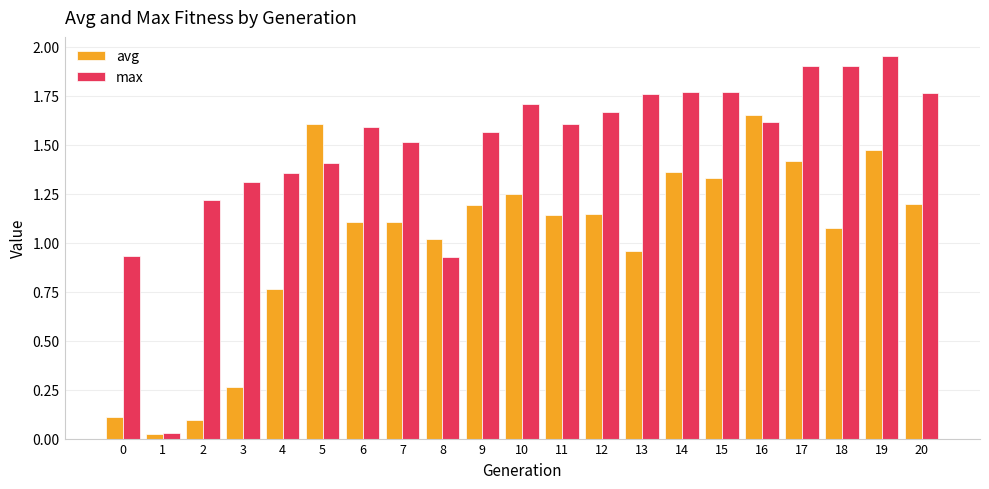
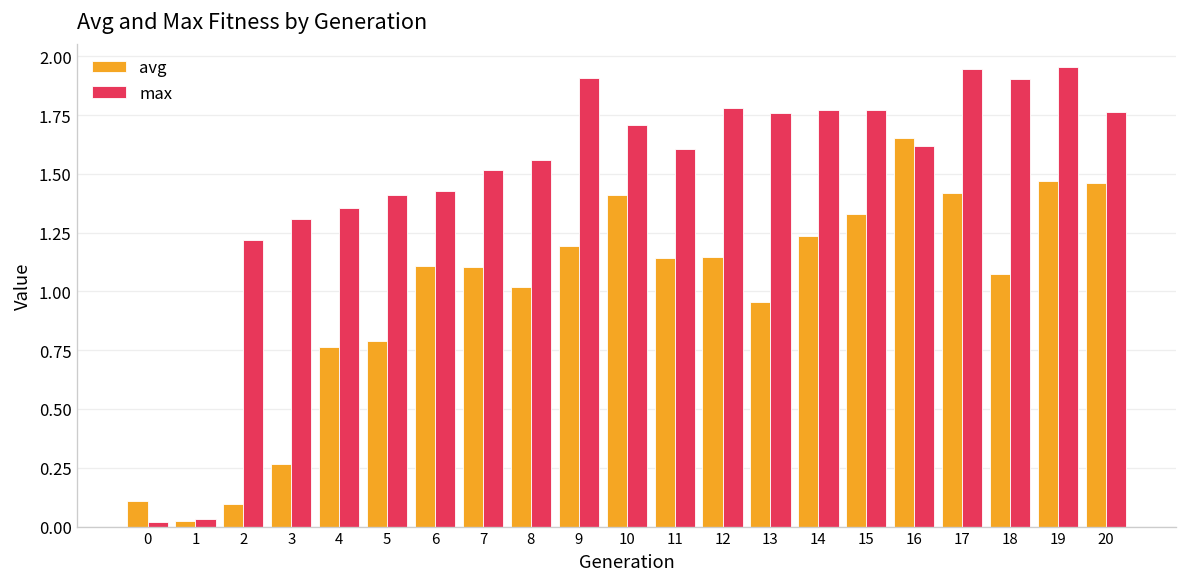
max, 0: 0.93 -> 0.02
avg, 5: 1.61 -> 0.79
max, 6: 1.59 -> 1.43
max, 8: 0.93 -> 1.56
max, 9: 1.57 -> 1.91
avg, 10: 1.25 -> 1.41
max, 12: 1.67 -> 1.78
avg, 14: 1.36 -> 1.23
max, 17: 1.90 -> 1.95
avg, 20: 1.20 -> 1.46
